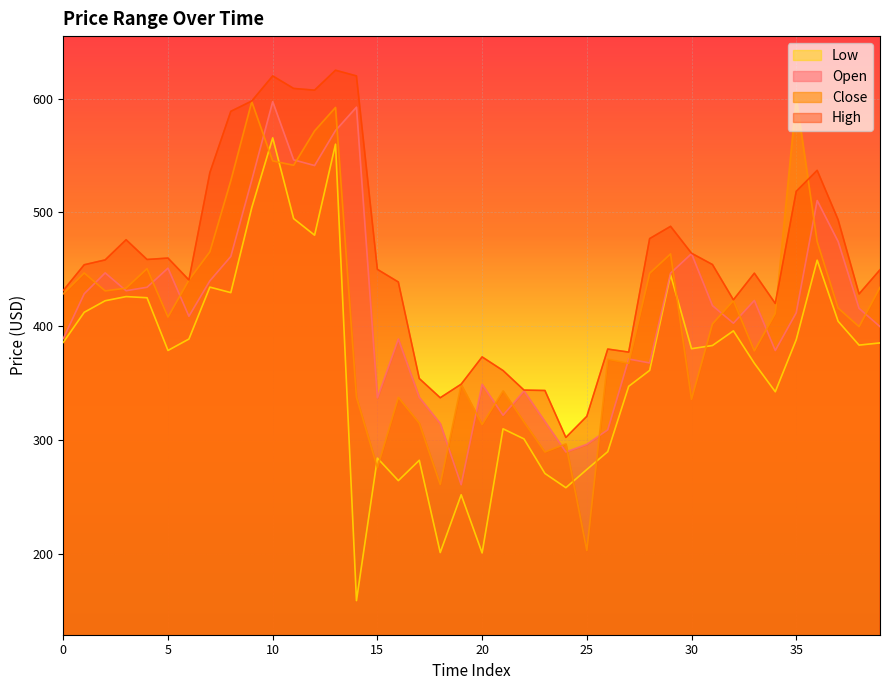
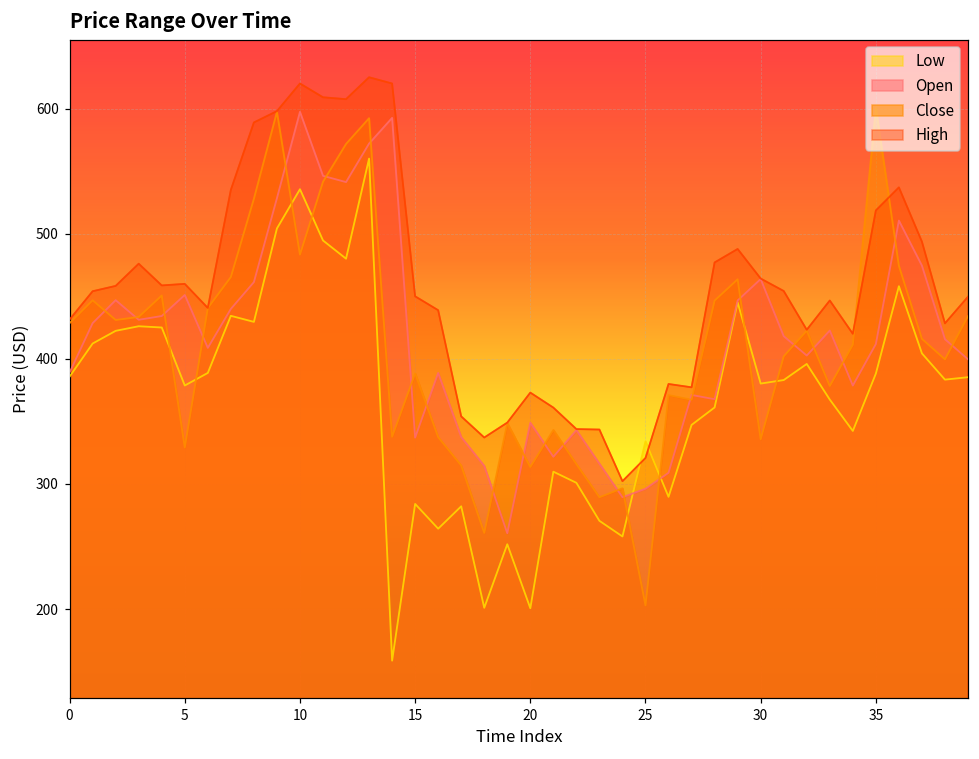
Close, 5: 408 -> 329
Low, 10: 566 -> 536
Close, 10: 545 -> 483
Close, 15: 276 -> 388
Low, 25: 274 -> 334
